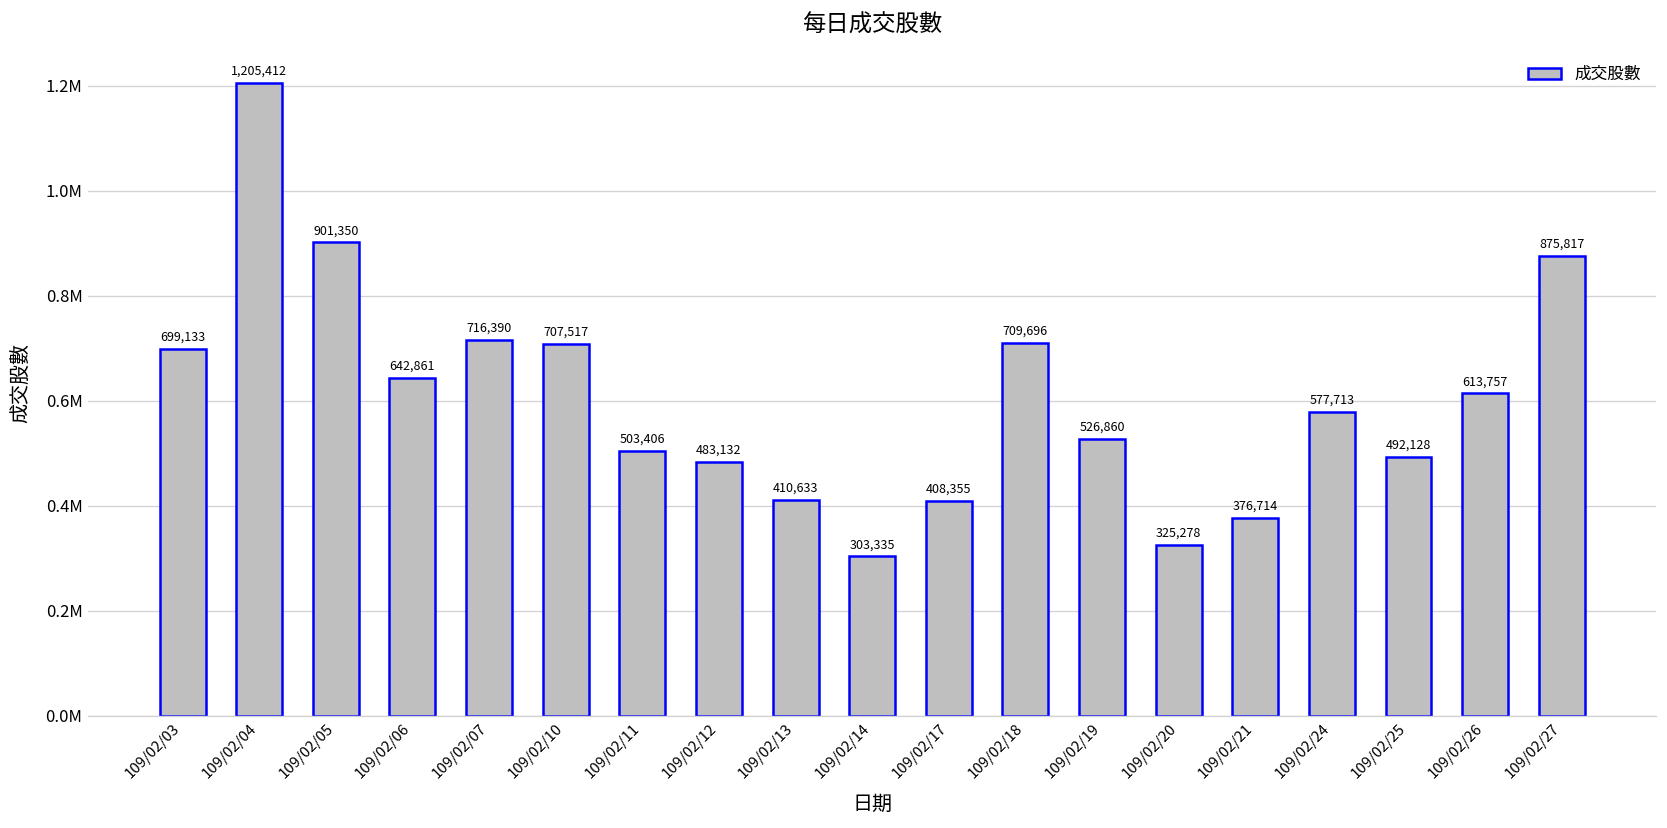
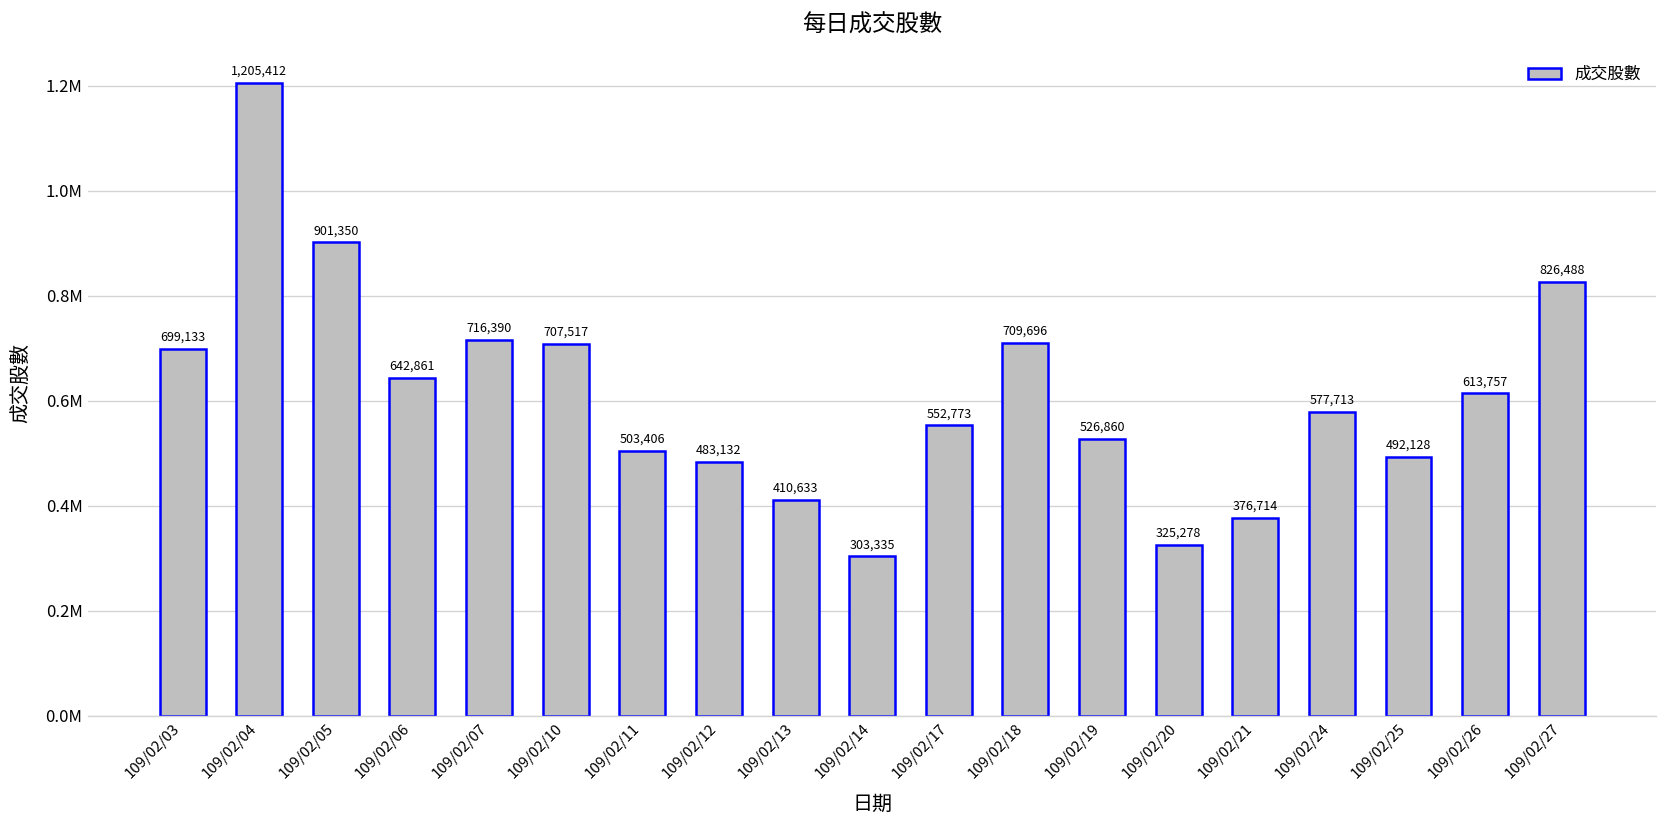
109/02/17: 408,355 -> 552,773
109/02/27: 875,817 -> 826,488
